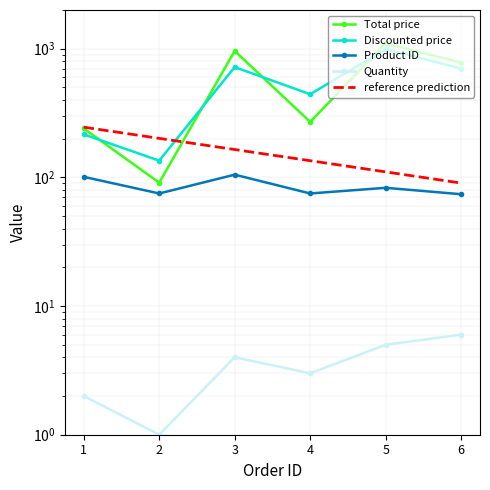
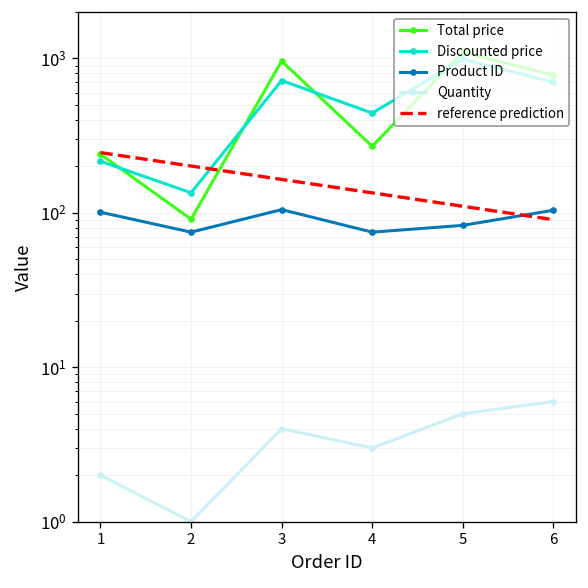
Product ID, 6: 70 -> 100
